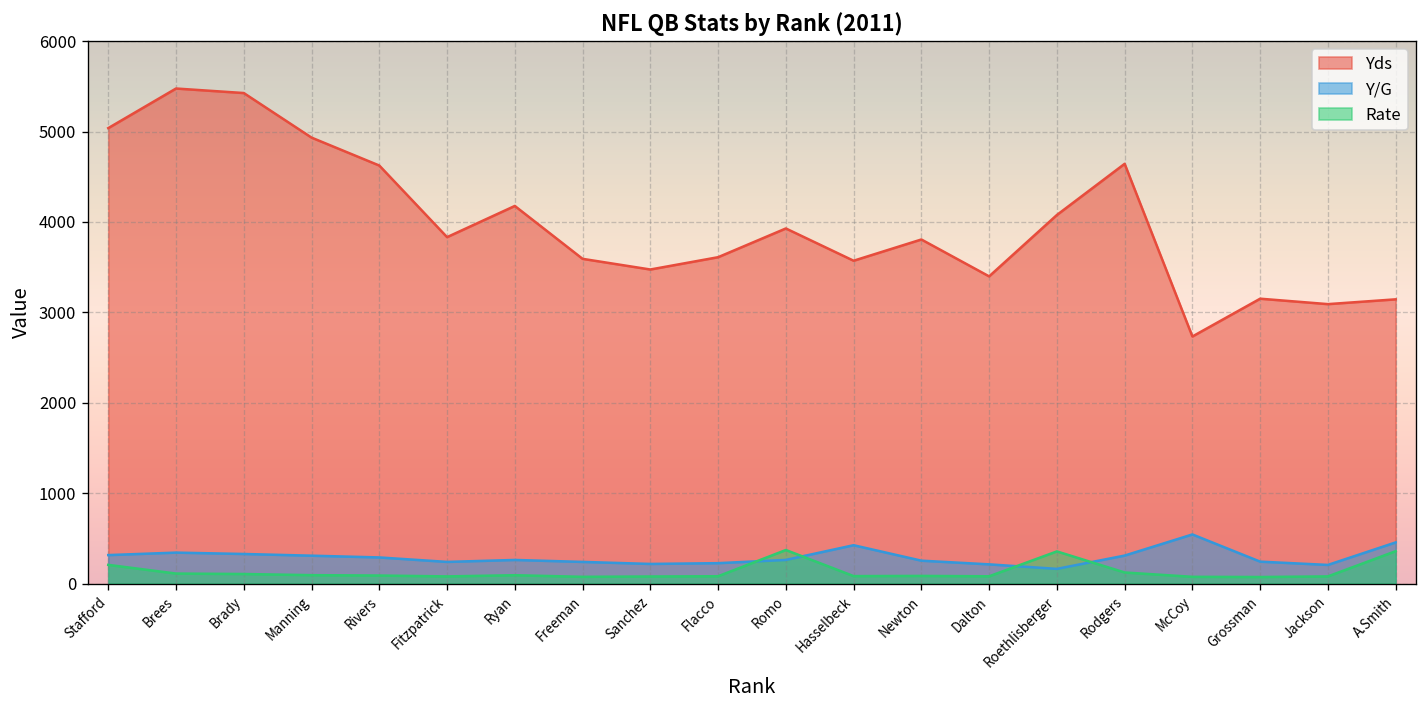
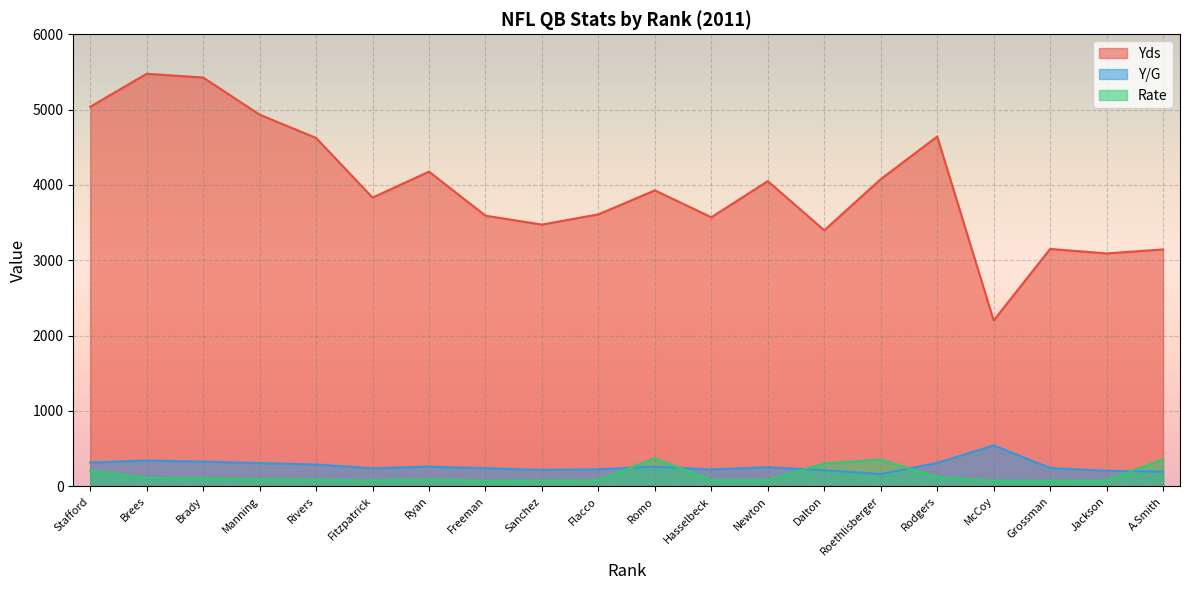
Y/G, Hasselbeck: 400 -> 200
Yds, Newton: 3800 -> 4100
Rate, Dalton: 100 -> 300
Yds, McCoy: 2700 -> 2200
Y/G, A.Smith: 500 -> 200
